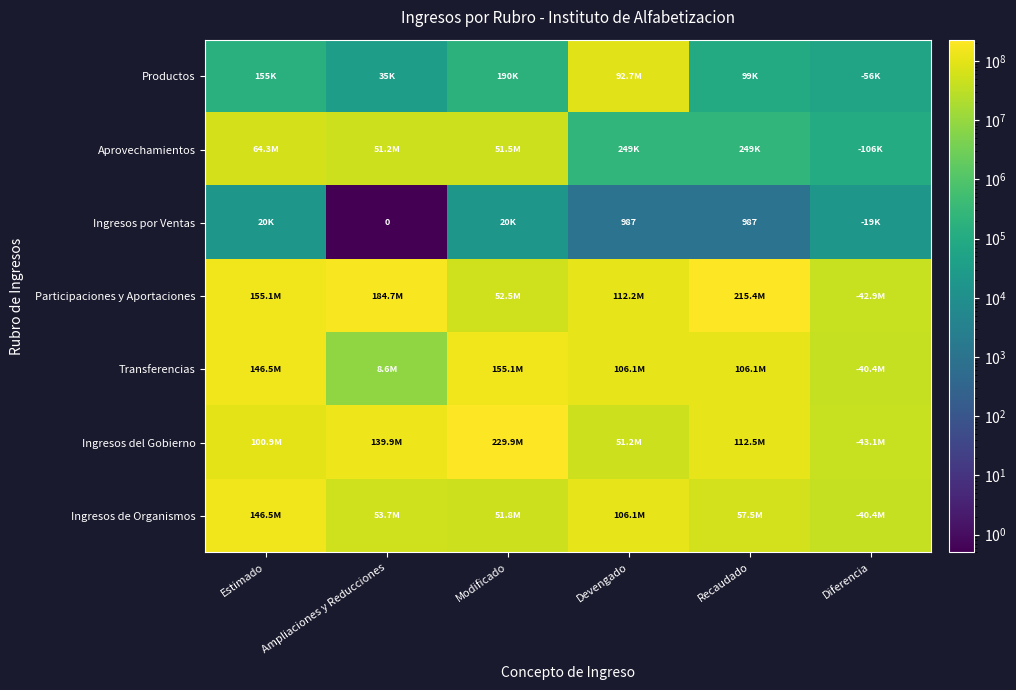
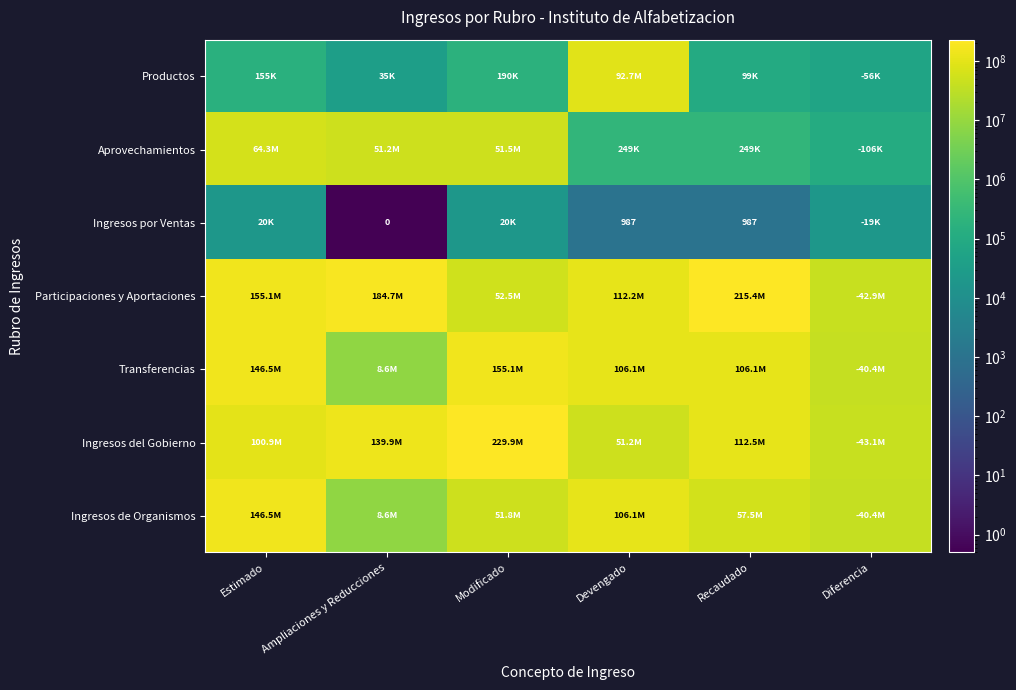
Ingresos de Organismos, Ampliaciones y Reducciones: 53.7M -> 8.6M
